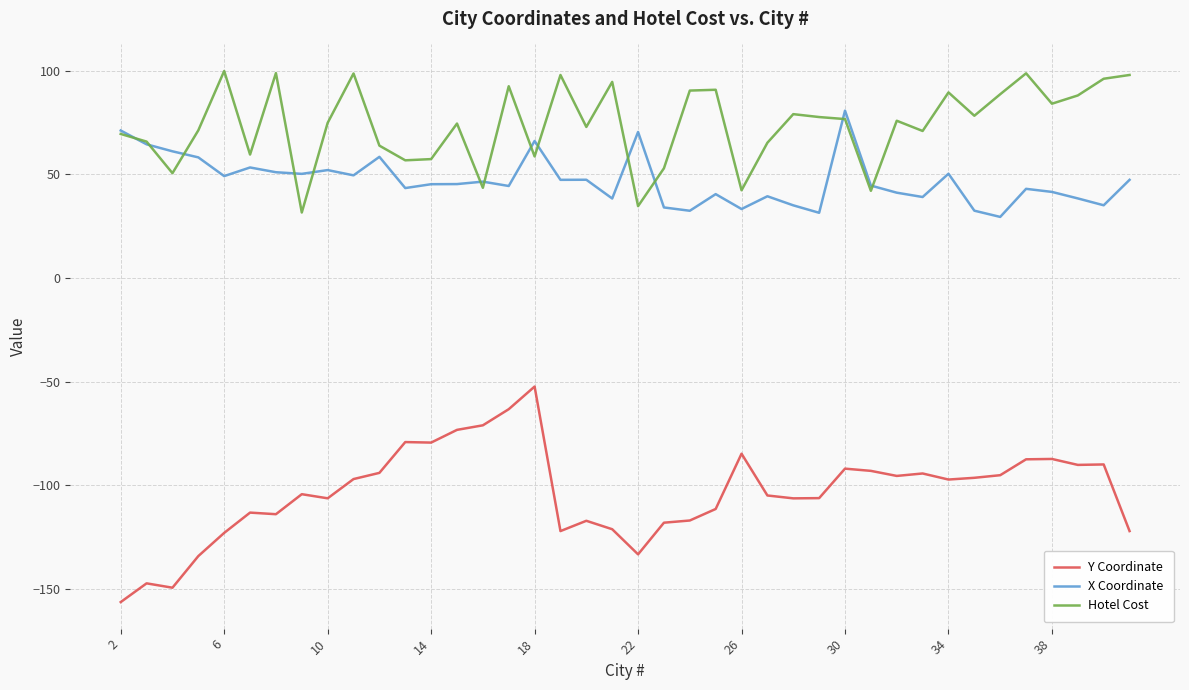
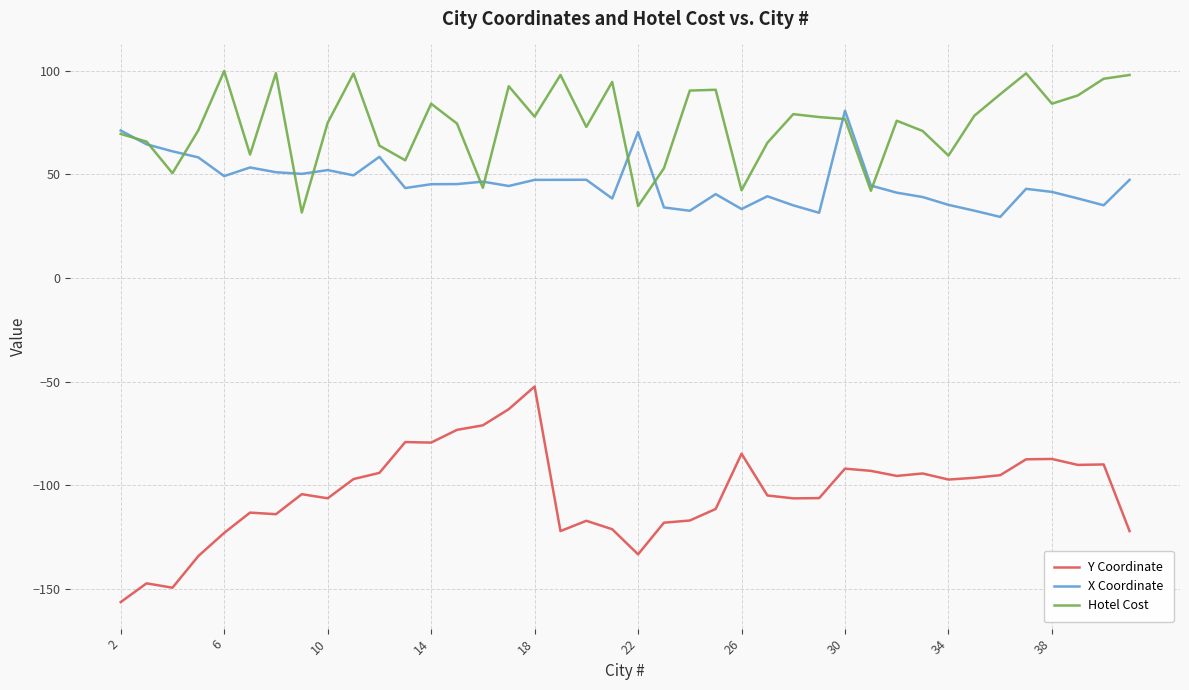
Hotel Cost, 14: 57 -> 84
X Coordinate, 18: 66 -> 47
Hotel Cost, 18: 59 -> 78
X Coordinate, 34: 50 -> 35
Hotel Cost, 34: 90 -> 59
